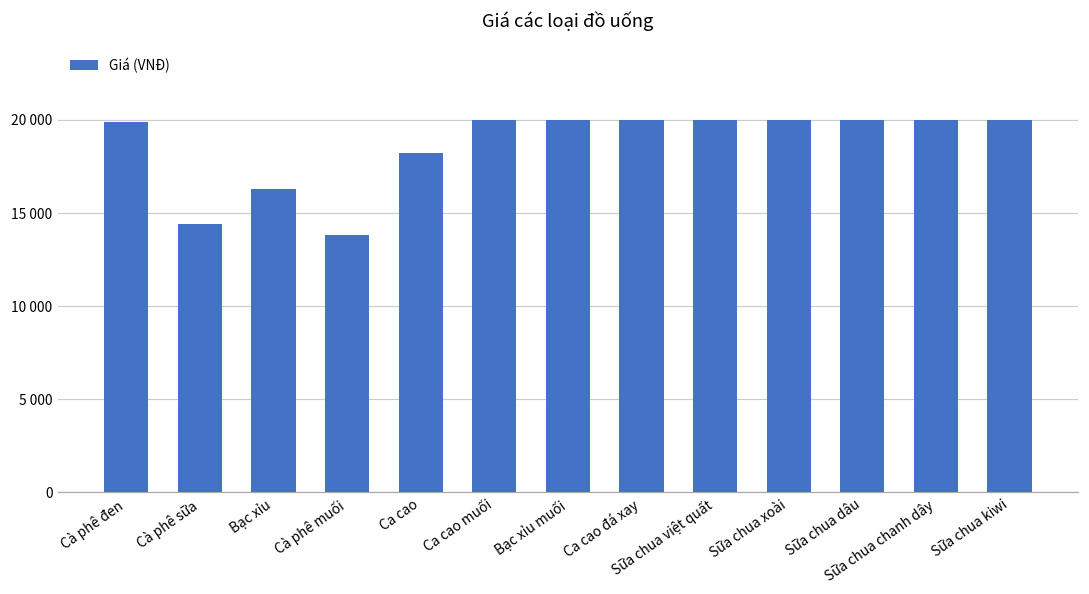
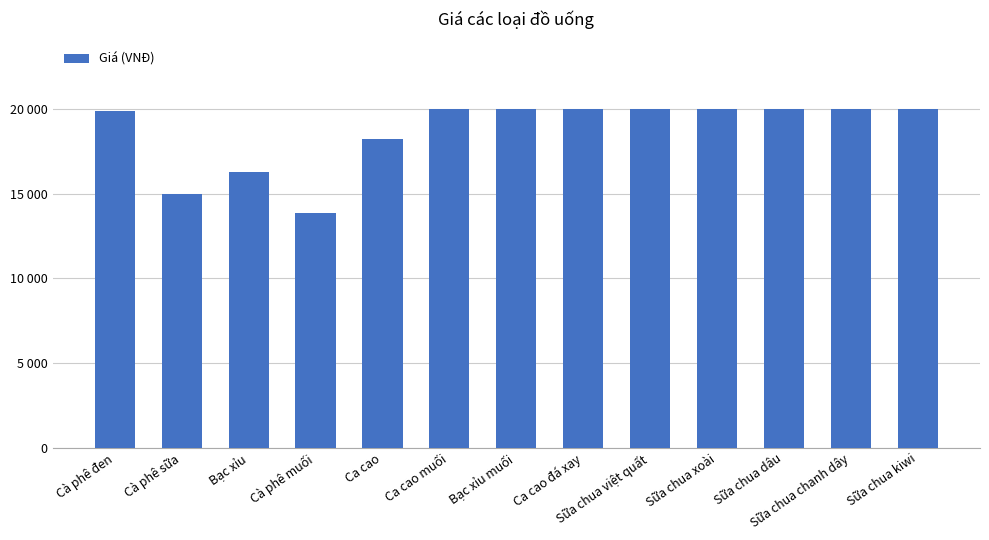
Cà phê sữa: 14400 -> 15000
